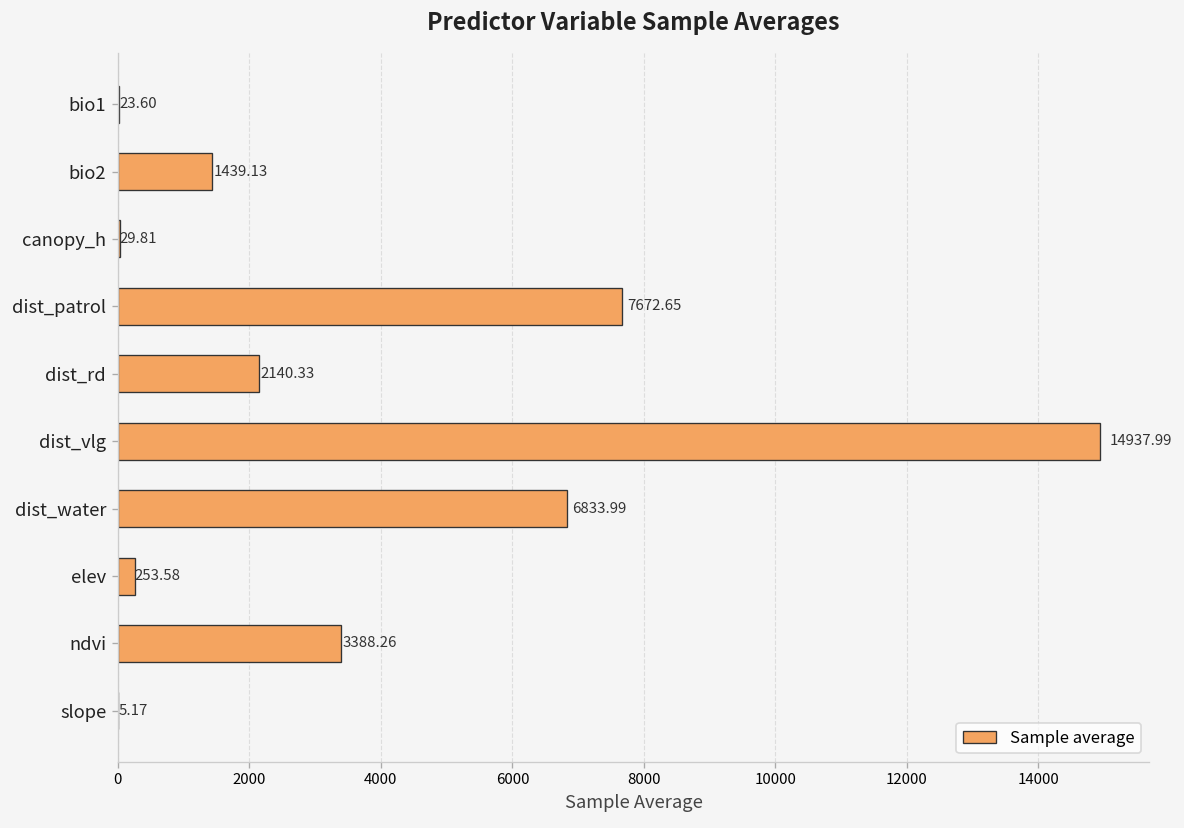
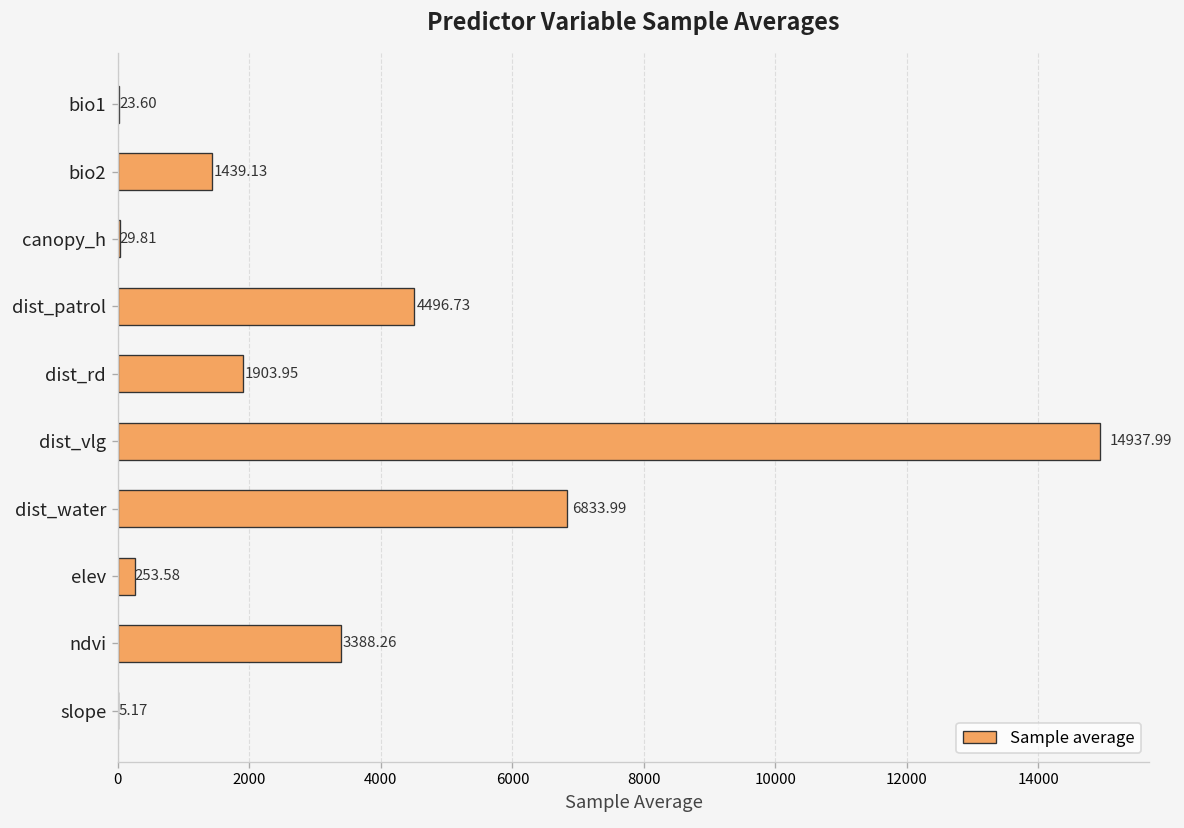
dist_patrol: 7672.65 -> 4496.73
dist_rd: 2140.33 -> 1903.95
